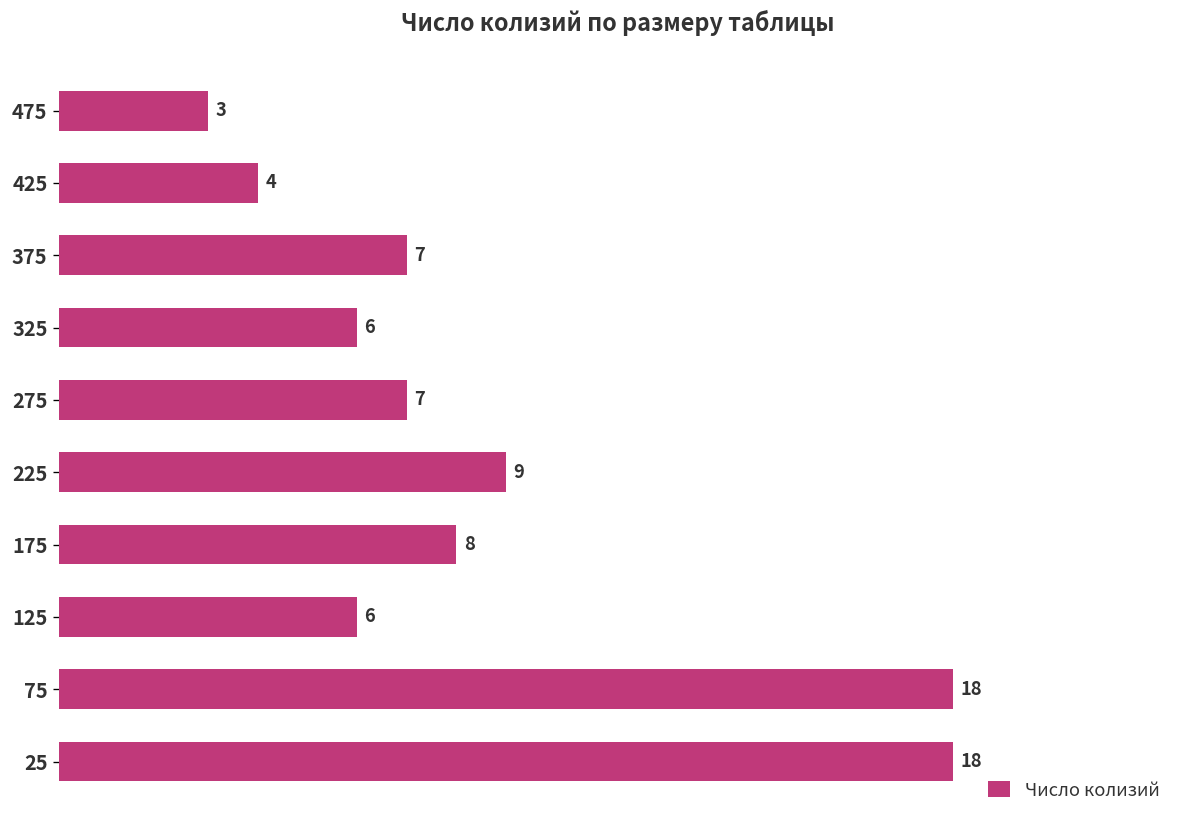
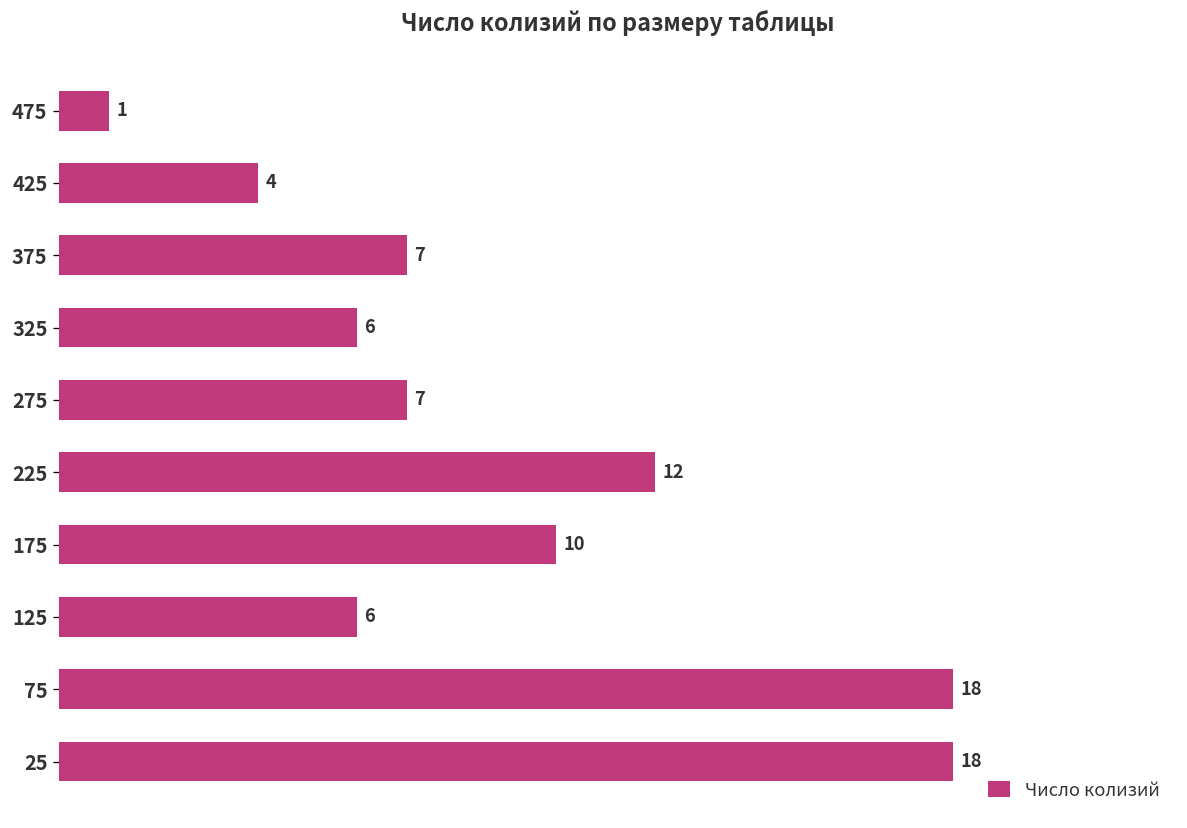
475: 3 -> 1
225: 9 -> 12
175: 8 -> 10
